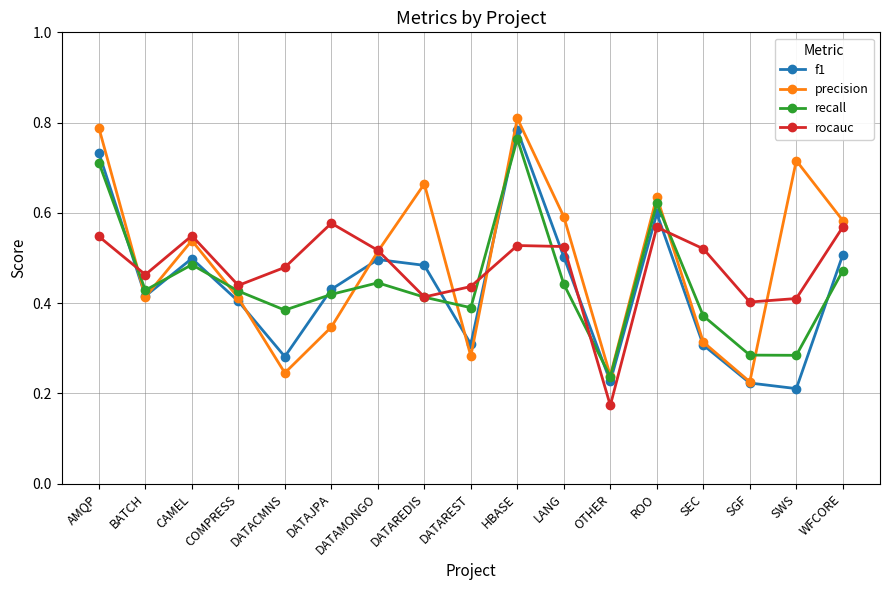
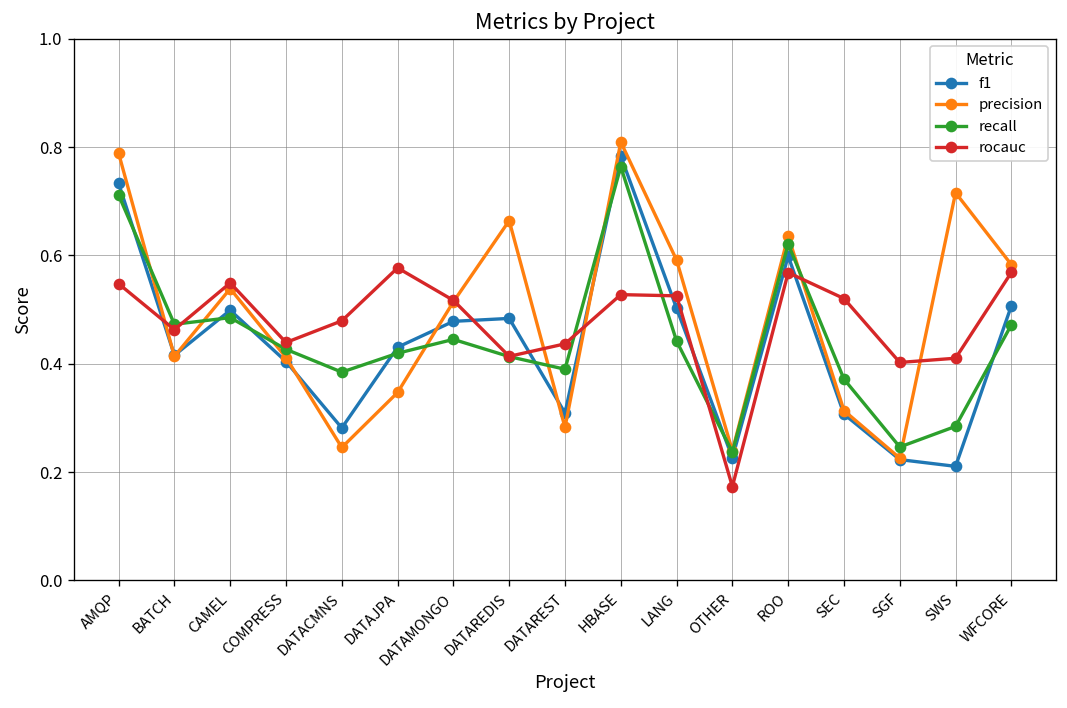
recall, BATCH: 0.43 -> 0.47
f1, DATAMONGO: 0.50 -> 0.48
recall, SGF: 0.28 -> 0.25
